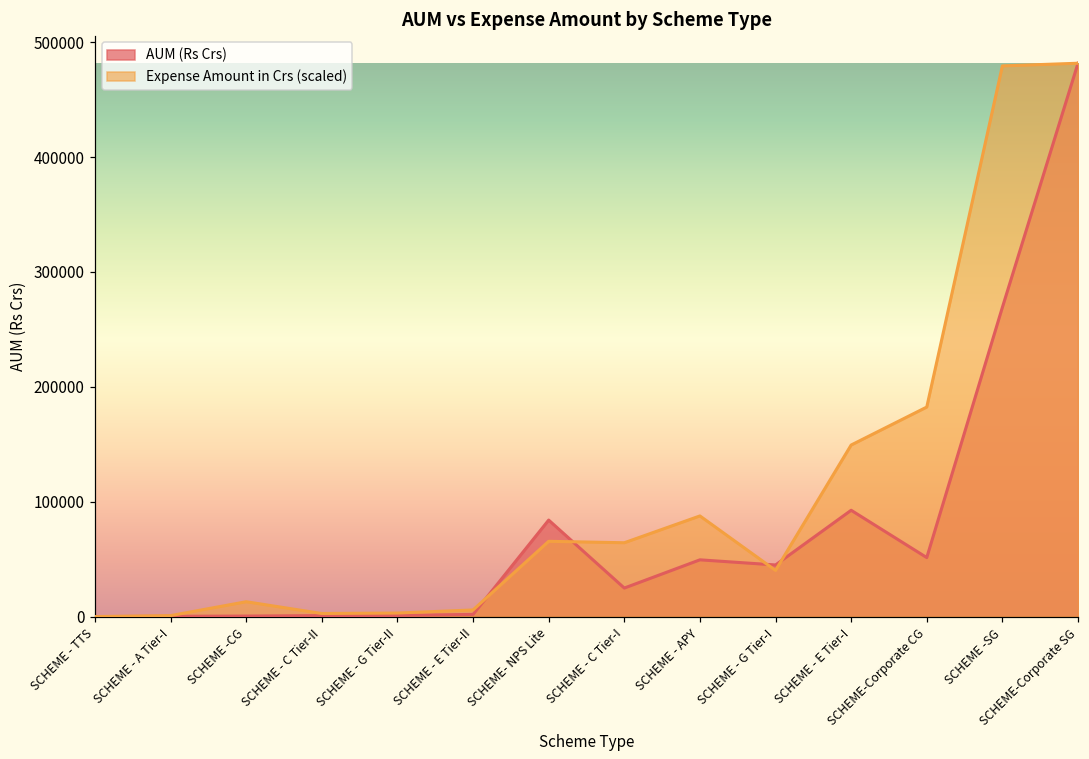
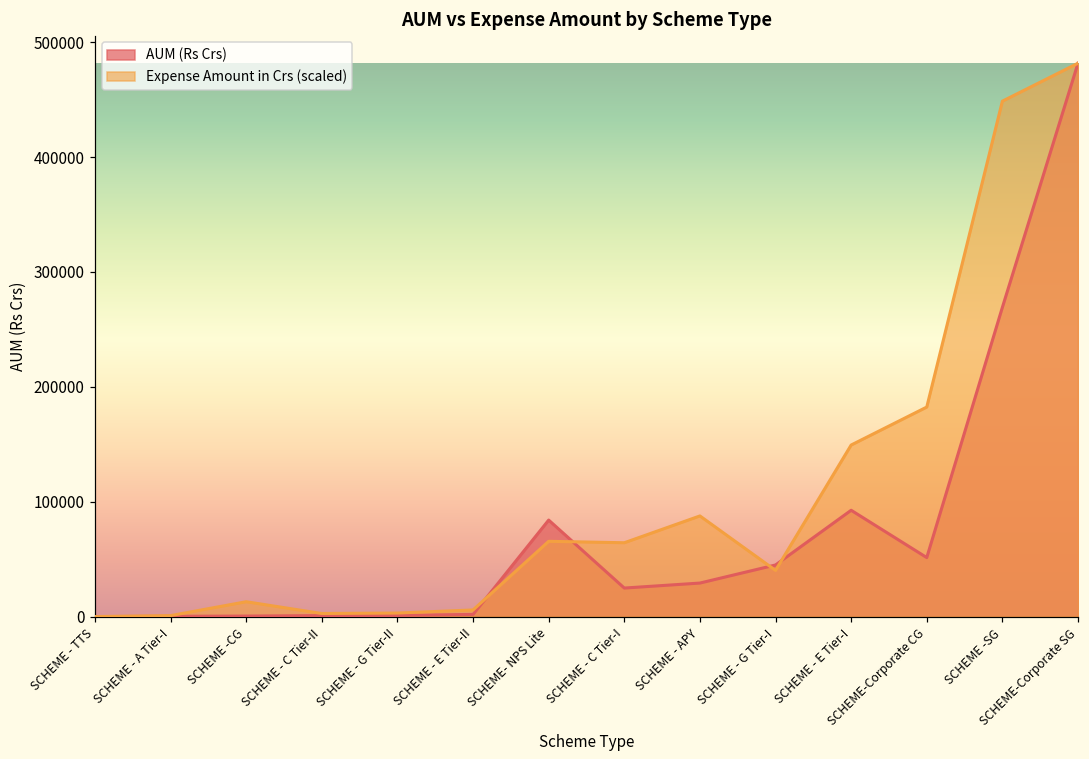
AUM (Rs Crs), SCHEME - APY: 49000 -> 29000
Expense Amount in Crs (scaled), SCHEME -SG: 479000 -> 449000
